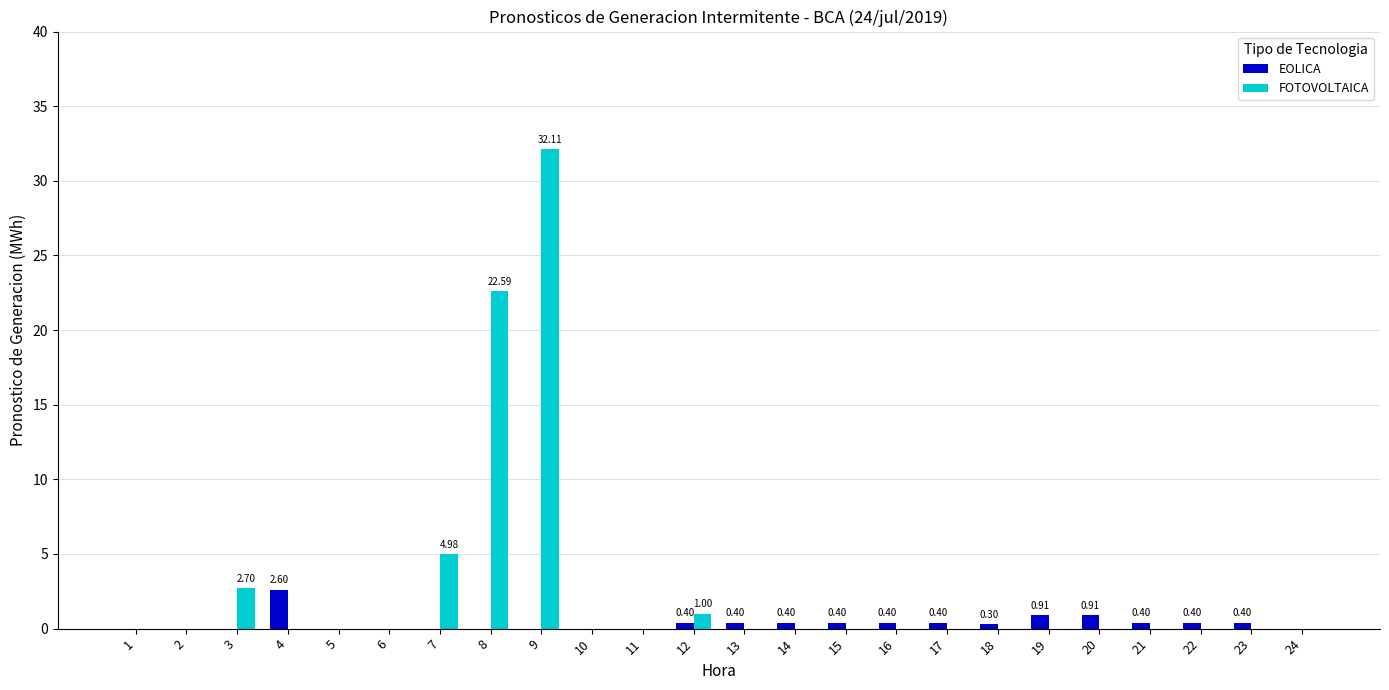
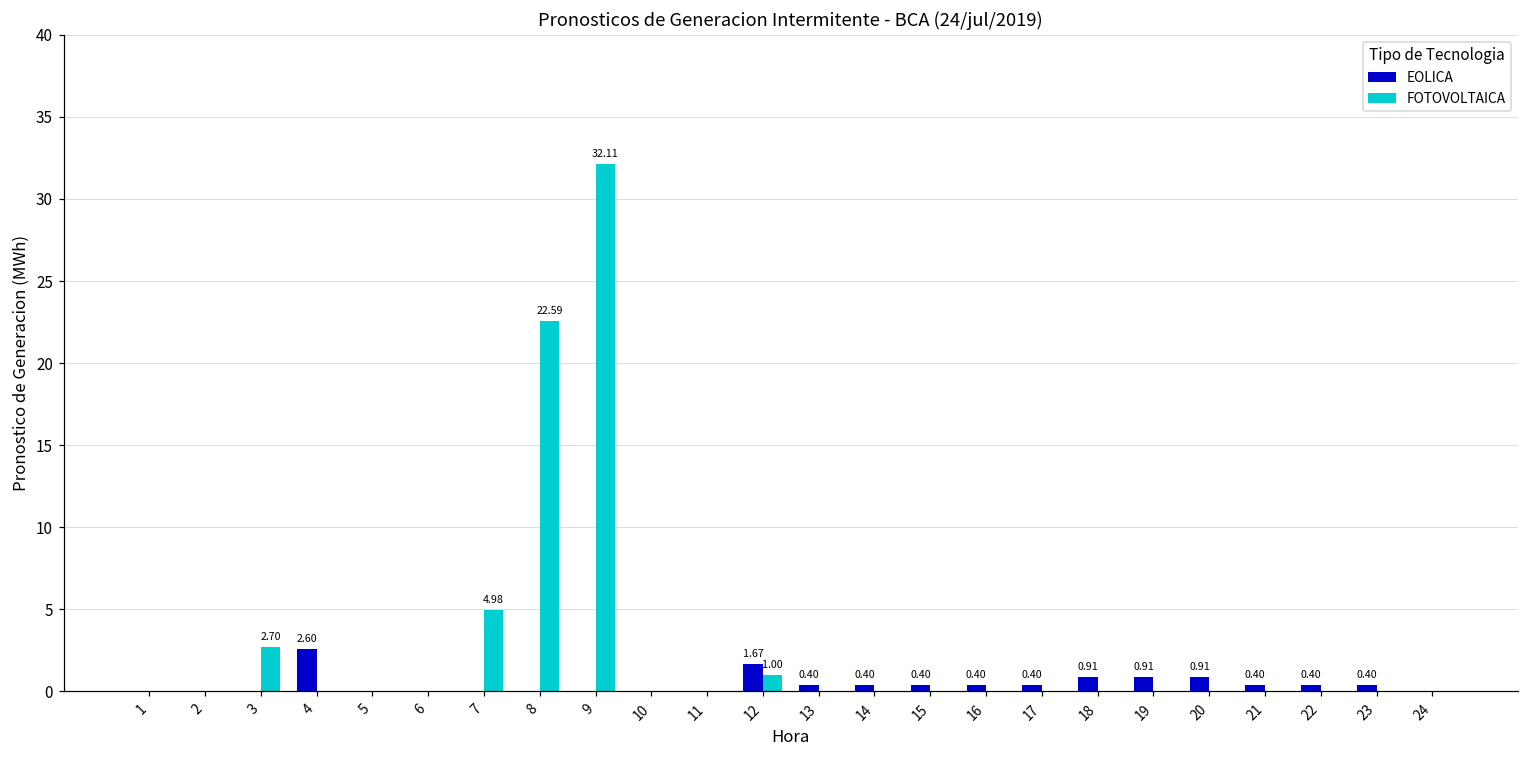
EOLICA, 12: 0.40 -> 1.67
EOLICA, 18: 0.30 -> 0.91
